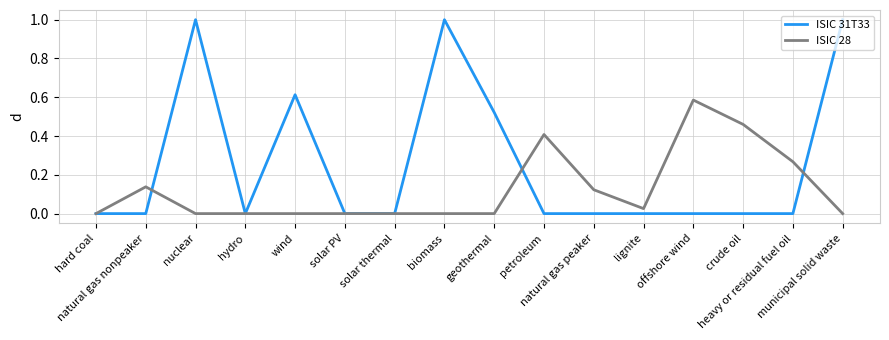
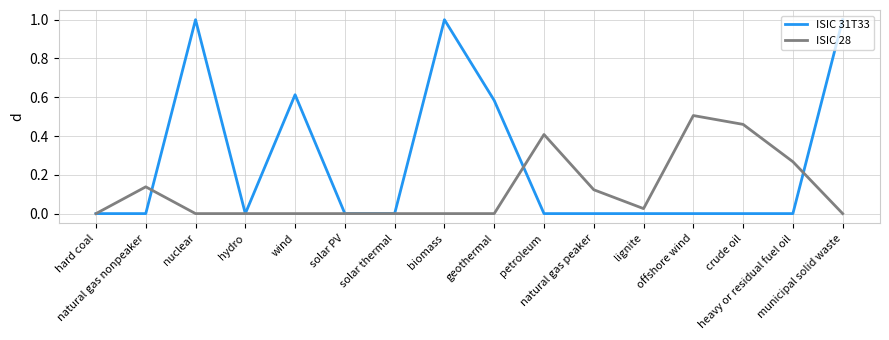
ISIC 31T33, geothermal: 0.52 -> 0.58
ISIC 28, offshore wind: 0.59 -> 0.51
